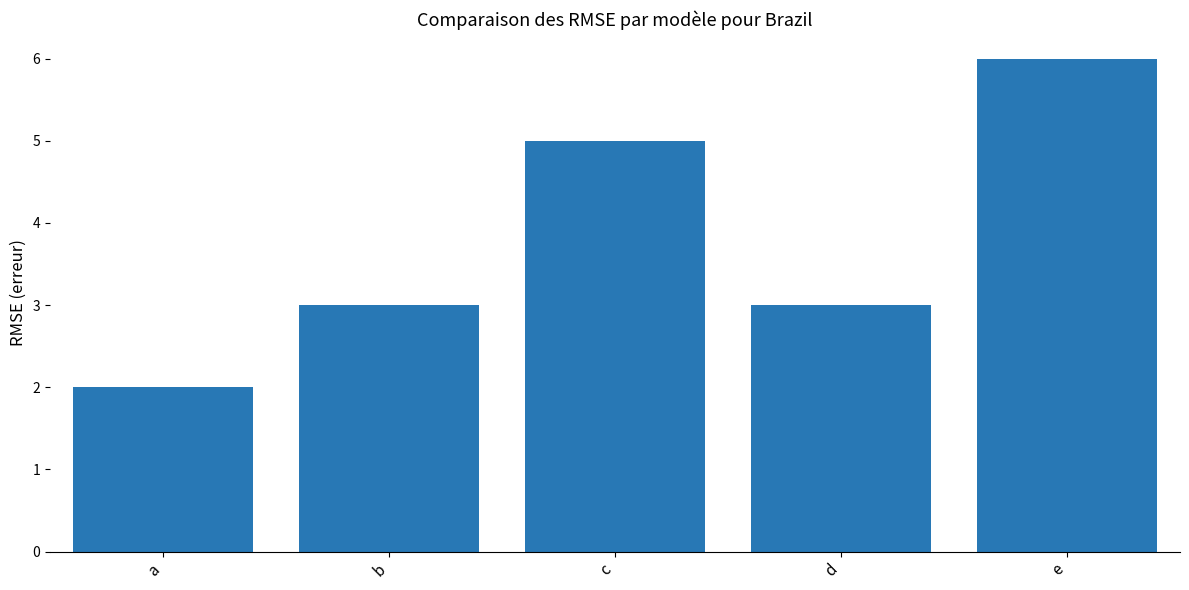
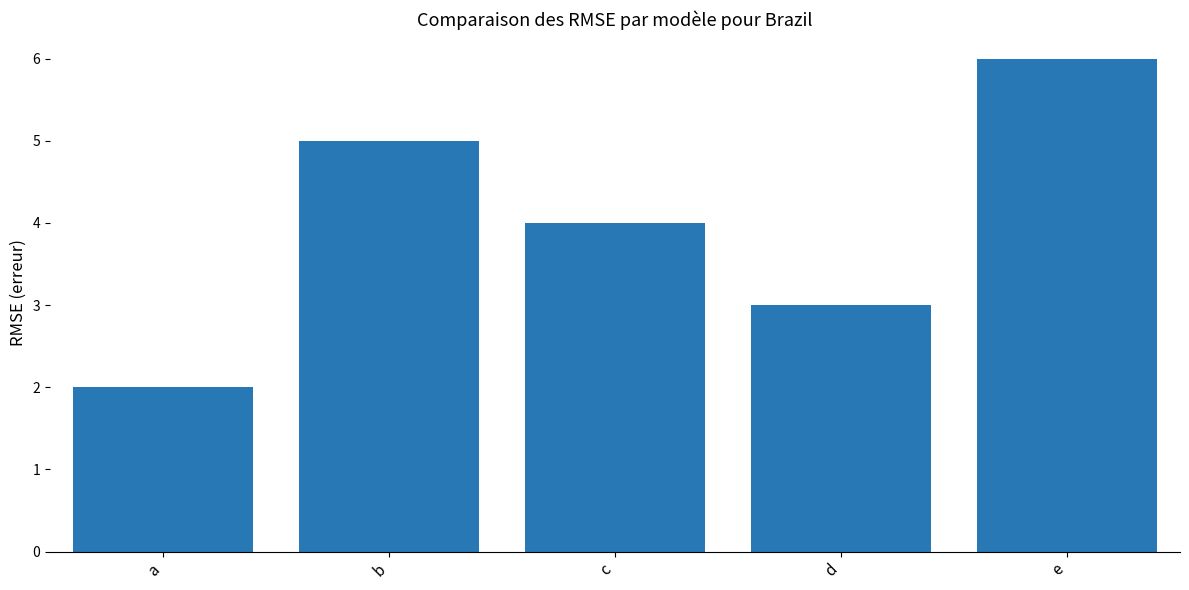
b: 3 -> 5
c: 5 -> 4
